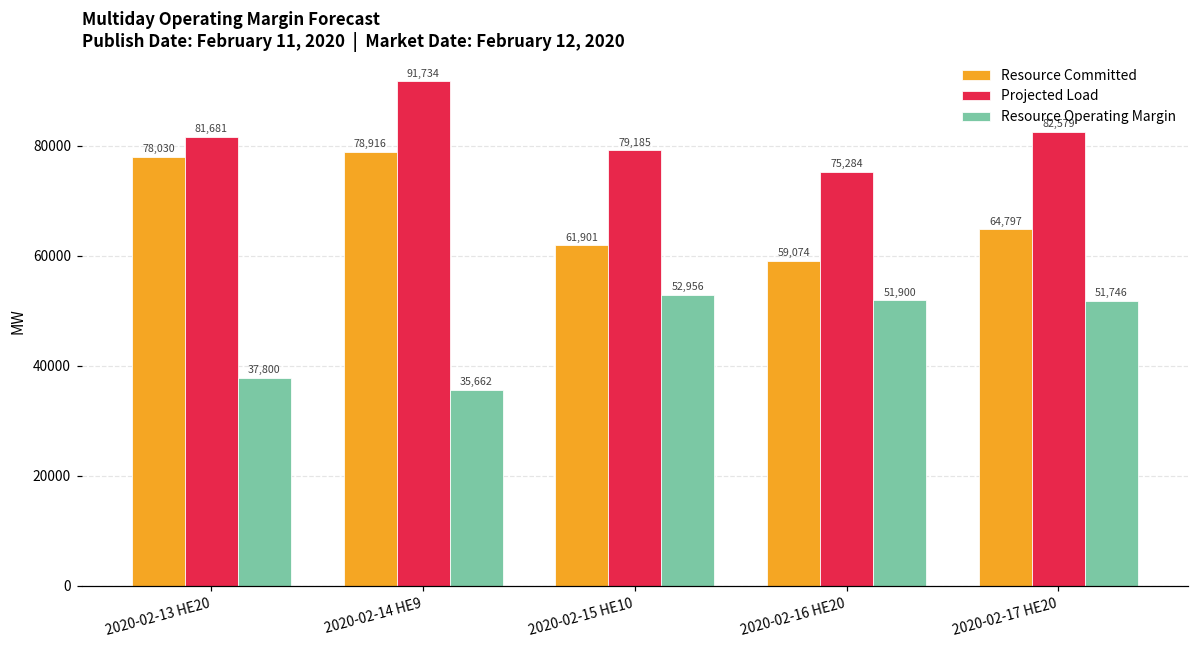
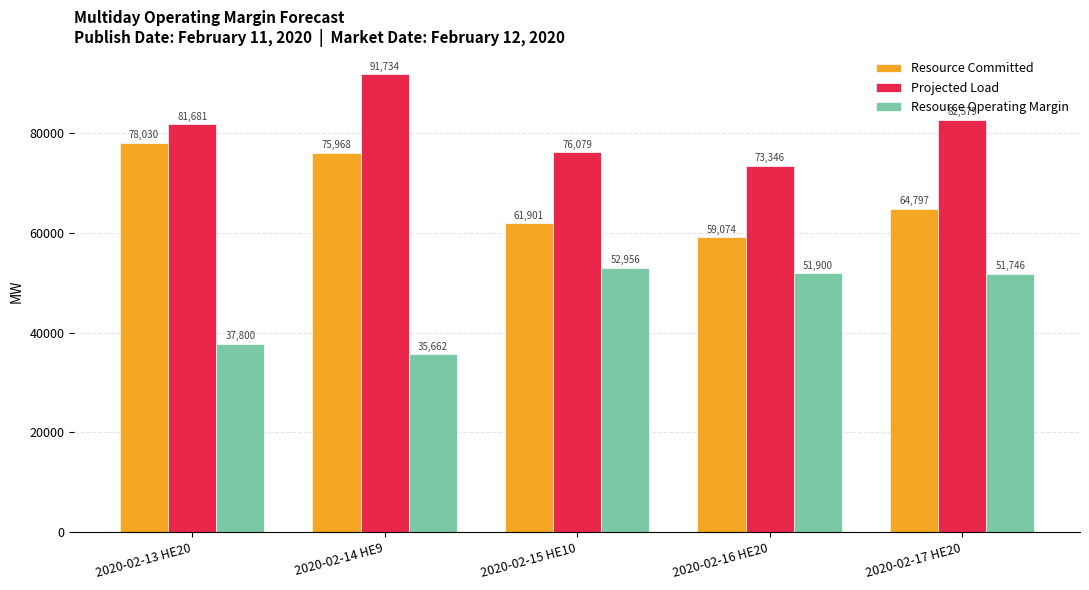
Resource Committed, 2020-02-14 HE9: 78,916 -> 75,968
Projected Load, 2020-02-15 HE10: 79,185 -> 76,079
Projected Load, 2020-02-16 HE20: 75,284 -> 73,346
